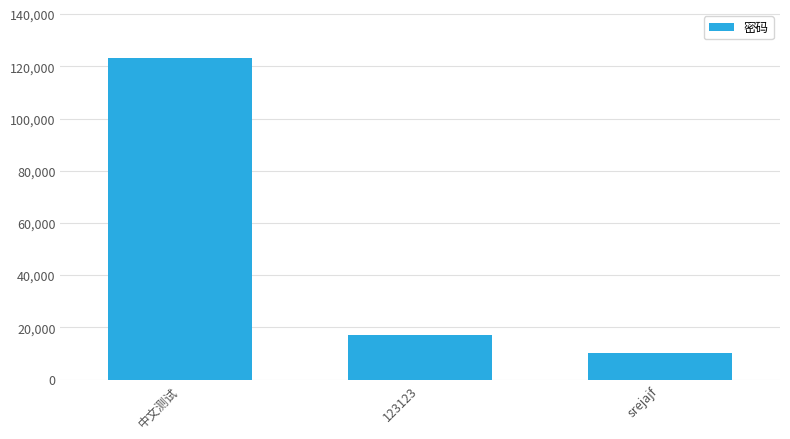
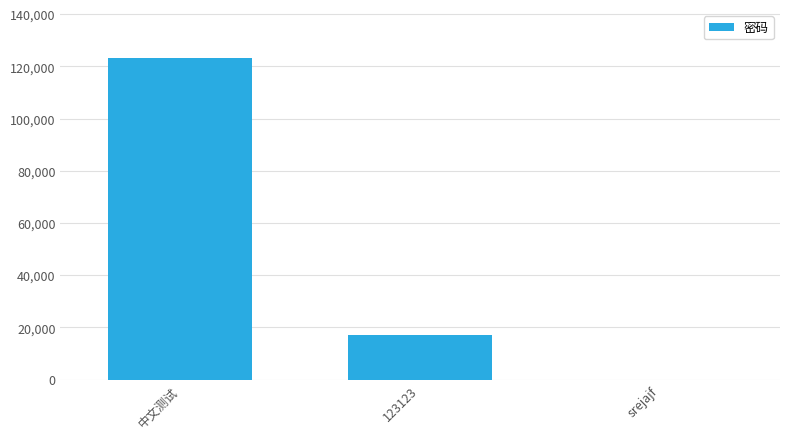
srejajf: 10,000 -> 0
